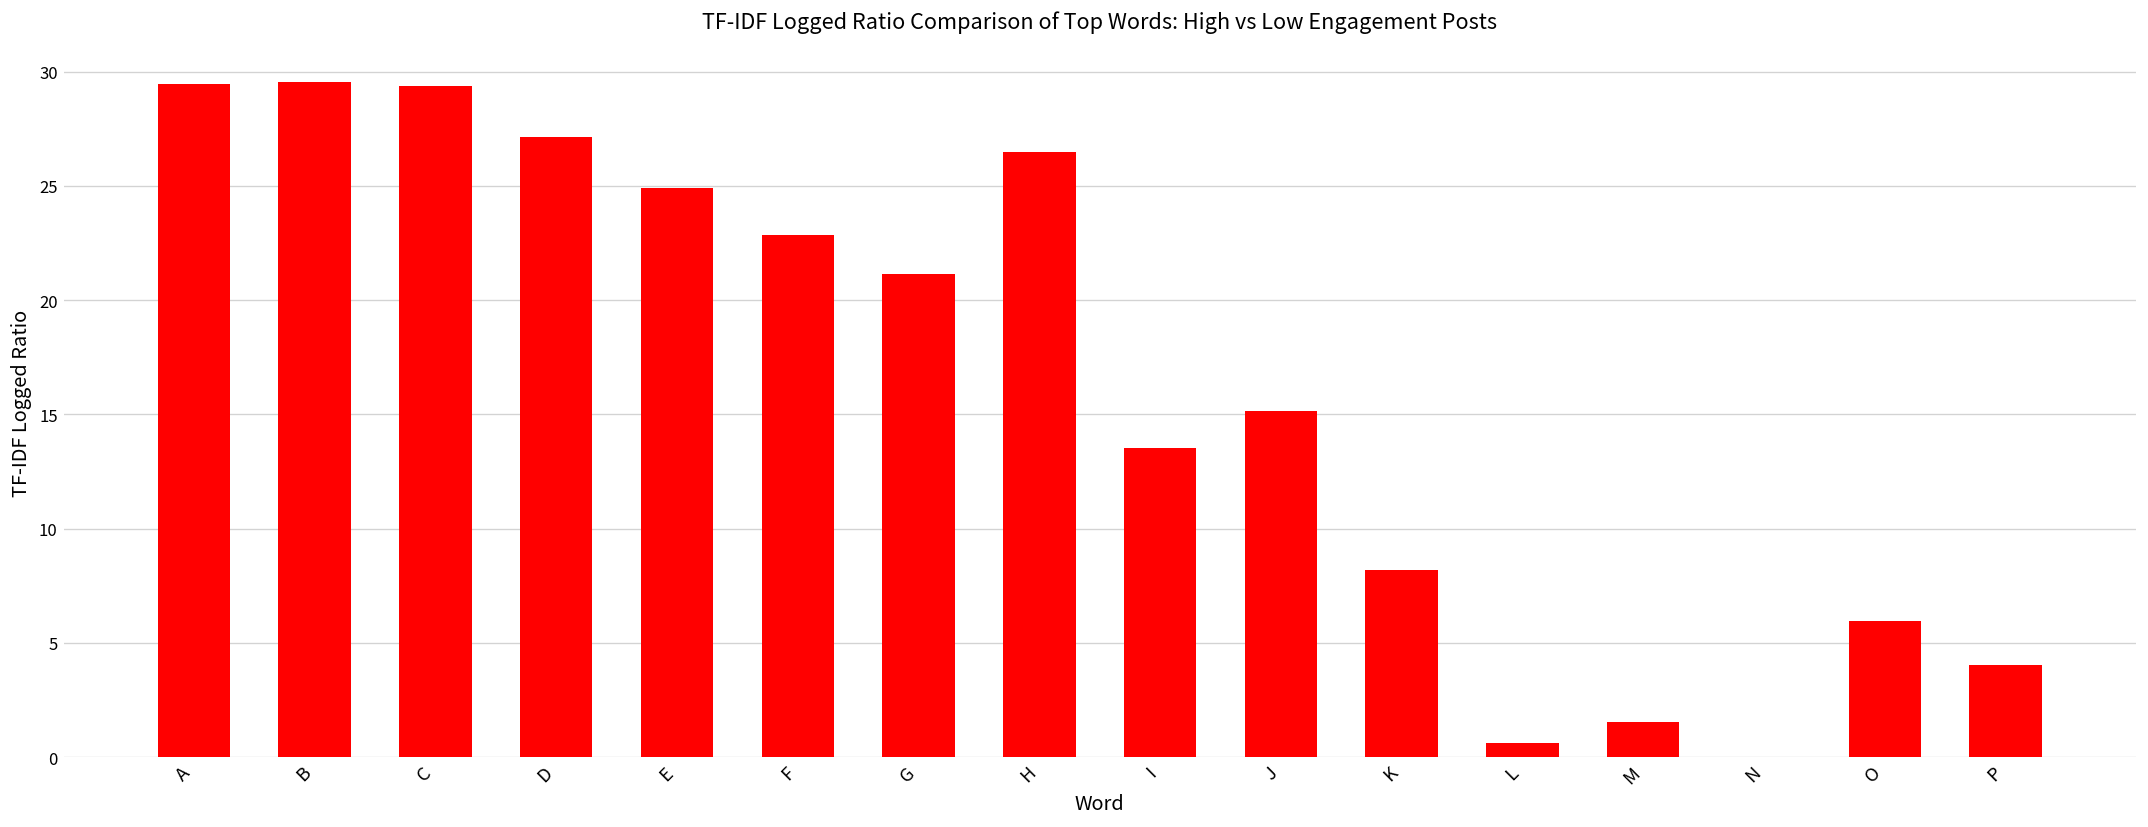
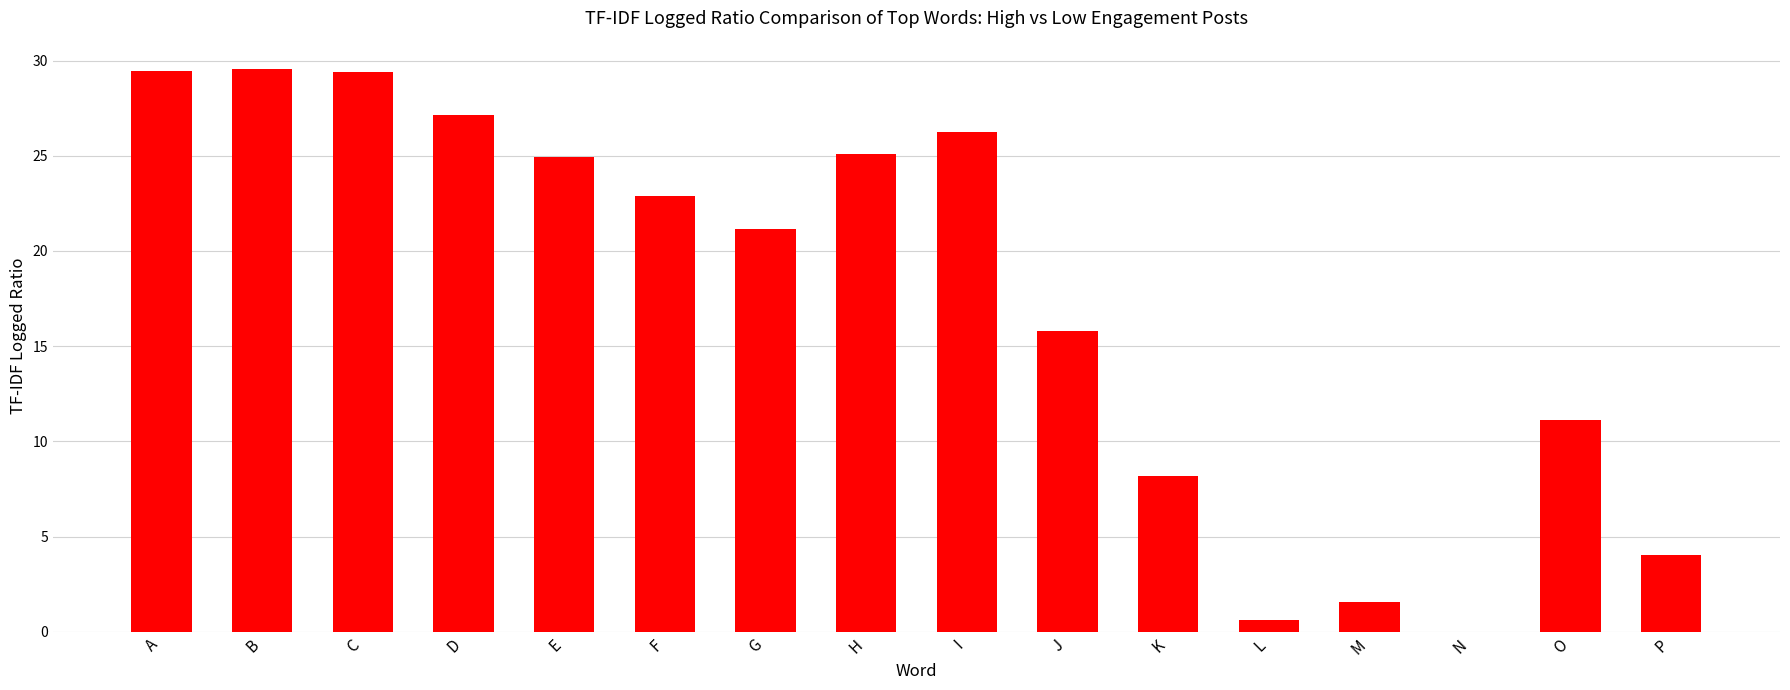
H: 26.5 -> 25.1
I: 13.5 -> 26.3
J: 15.1 -> 15.8
O: 6.0 -> 11.1
